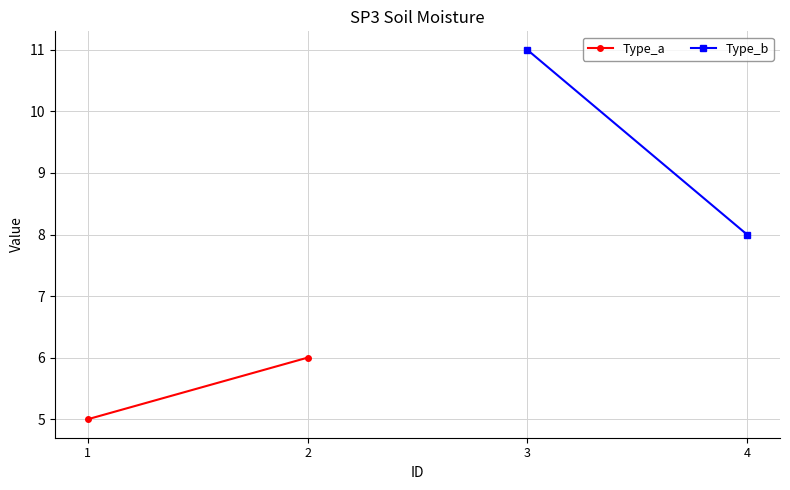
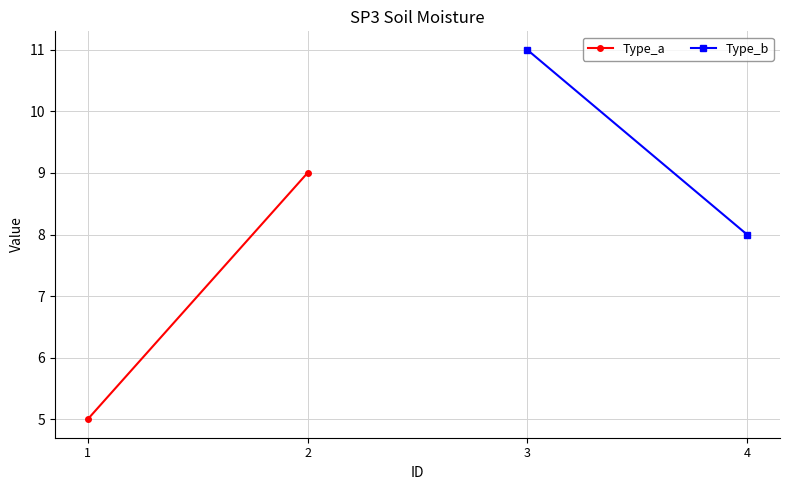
Type_a, 2: 6 -> 9
